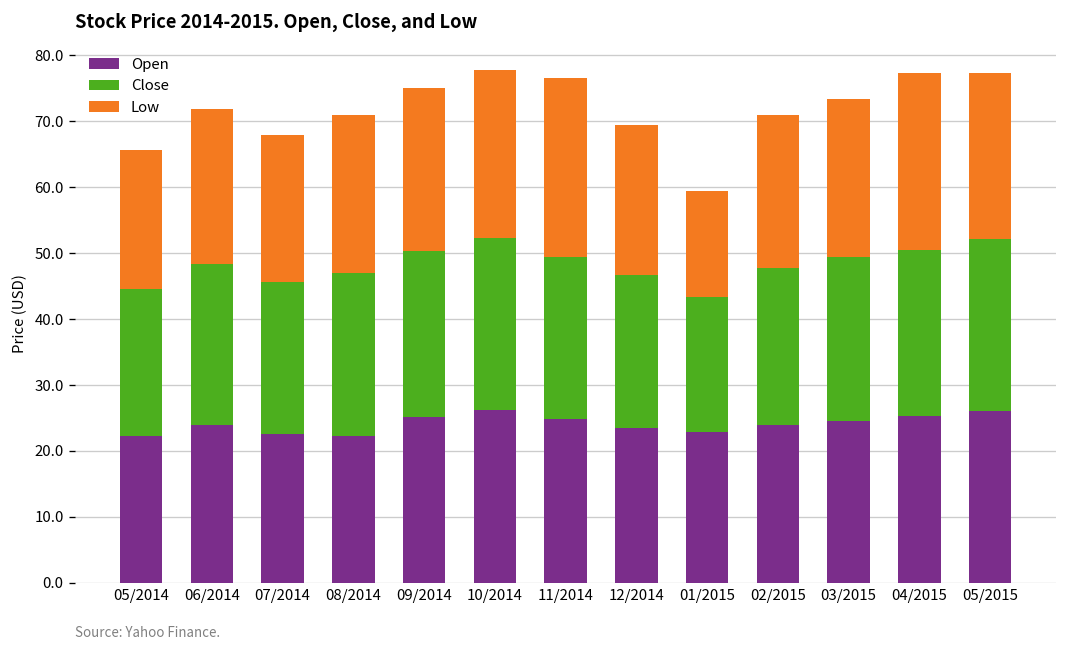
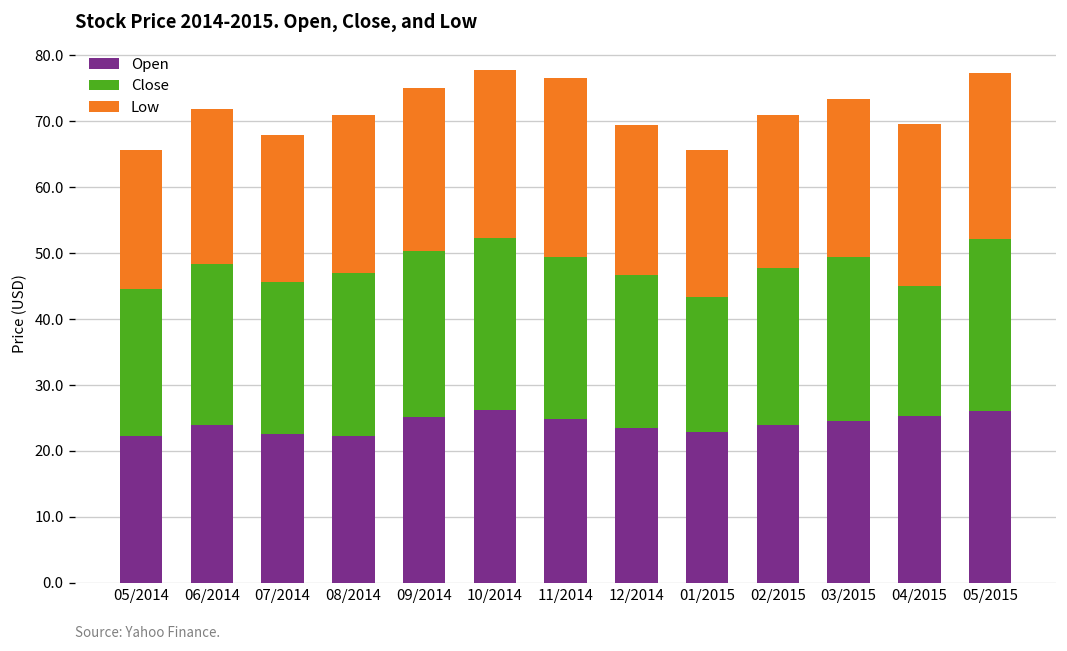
Low, 01/2015: 16 -> 22
Close, 04/2015: 25 -> 20
Low, 04/2015: 27 -> 25
